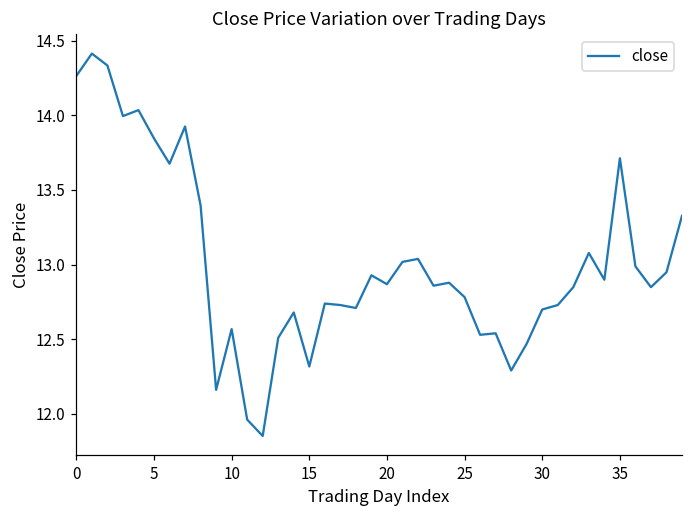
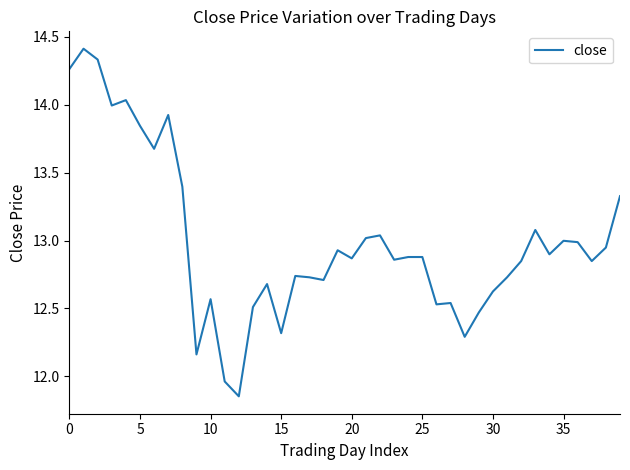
25: 12.78 -> 12.88
30: 12.70 -> 12.63
35: 13.71 -> 13.00
